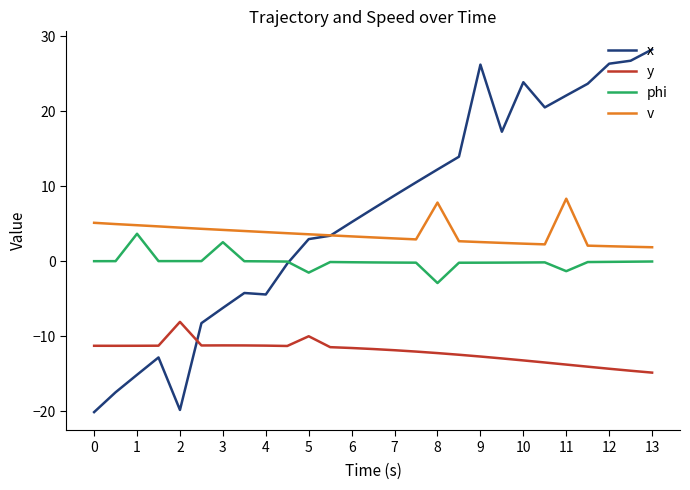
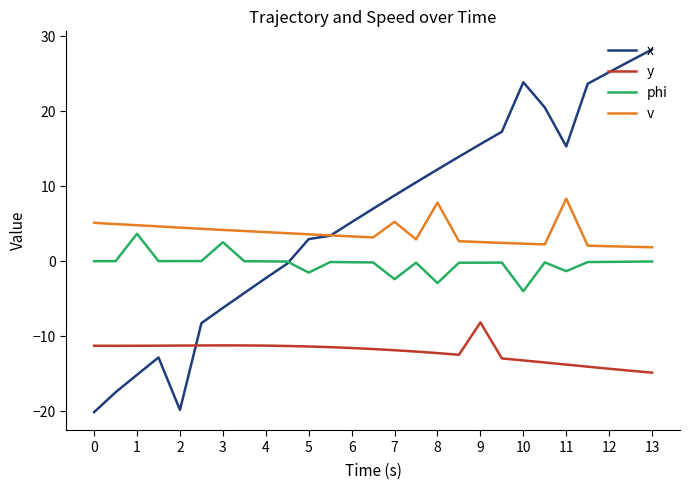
y, 2: -8 -> -11
x, 4: -4 -> -2
y, 5: -10 -> -11
phi, 7: 0 -> -2
v, 7: 3 -> 5
x, 9: 26 -> 16
y, 9: -13 -> -8
phi, 10: 0 -> -4
x, 11: 22 -> 15
x, 12: 26 -> 25
